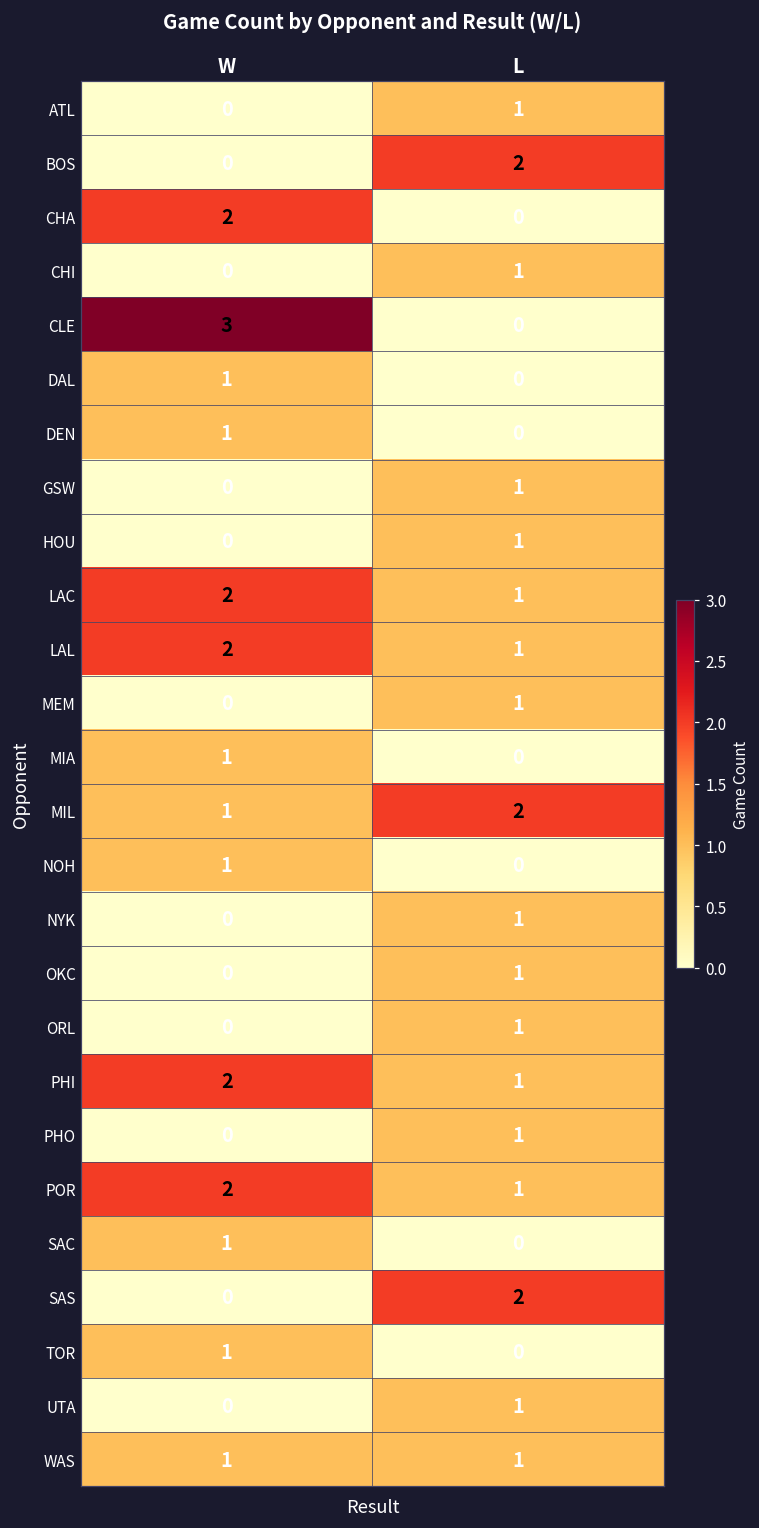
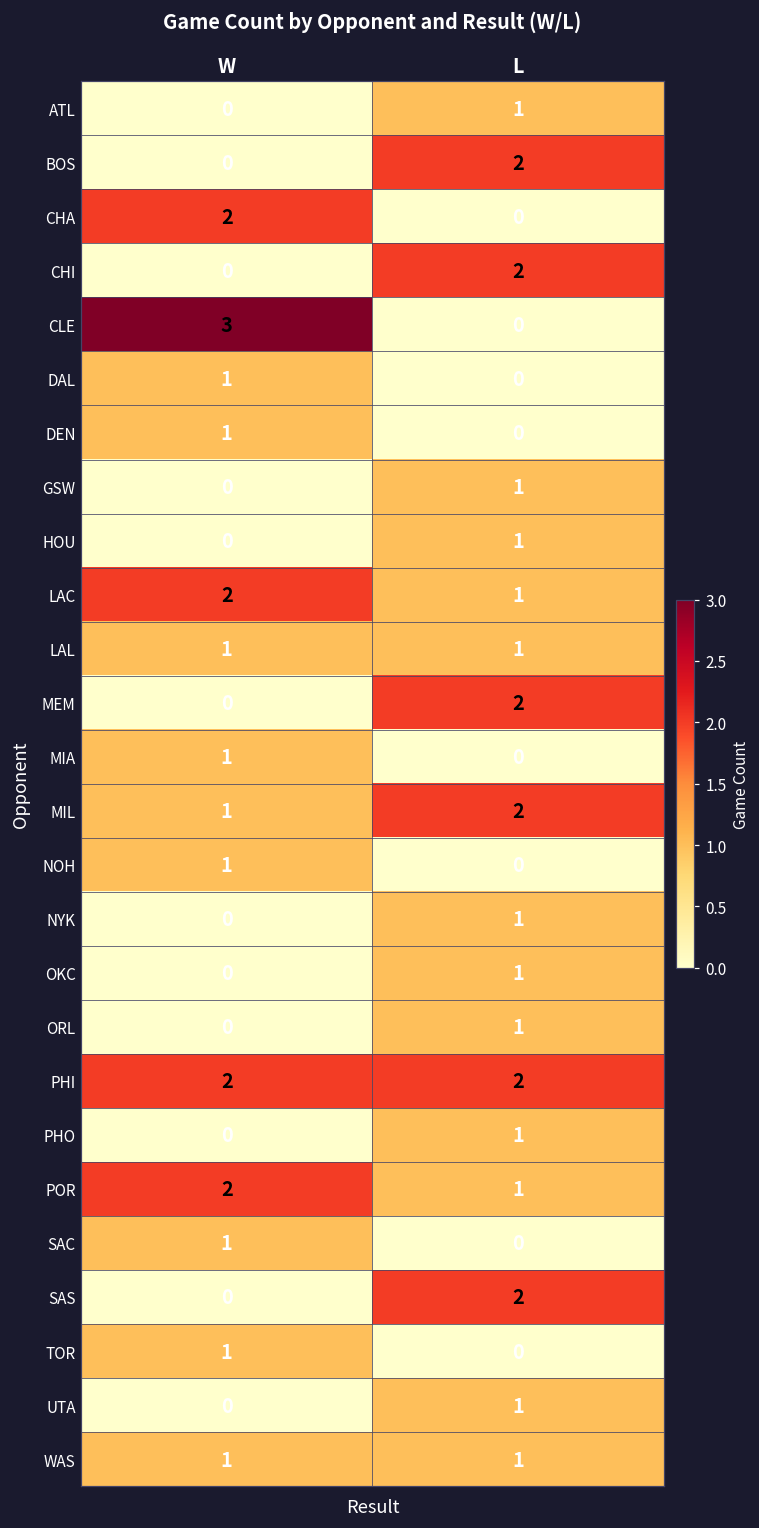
CHI, L: 1 -> 2
LAL, W: 2 -> 1
MEM, L: 1 -> 2
PHI, L: 1 -> 2
